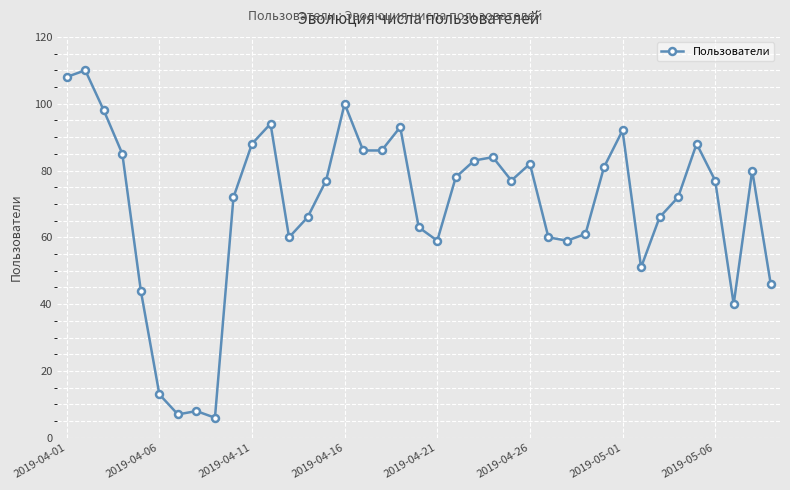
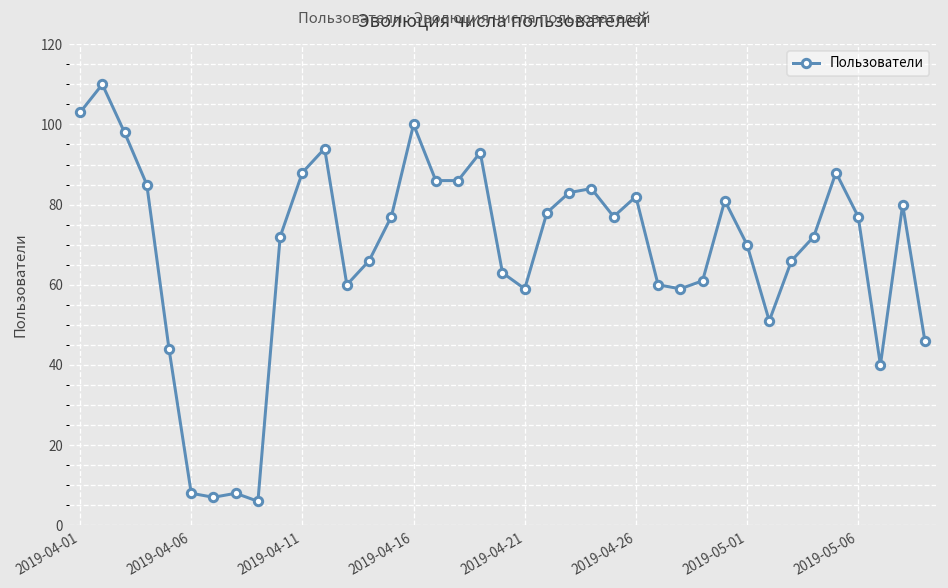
2019-04-01: 108 -> 103
2019-04-06: 13 -> 8
2019-05-01: 92 -> 70
